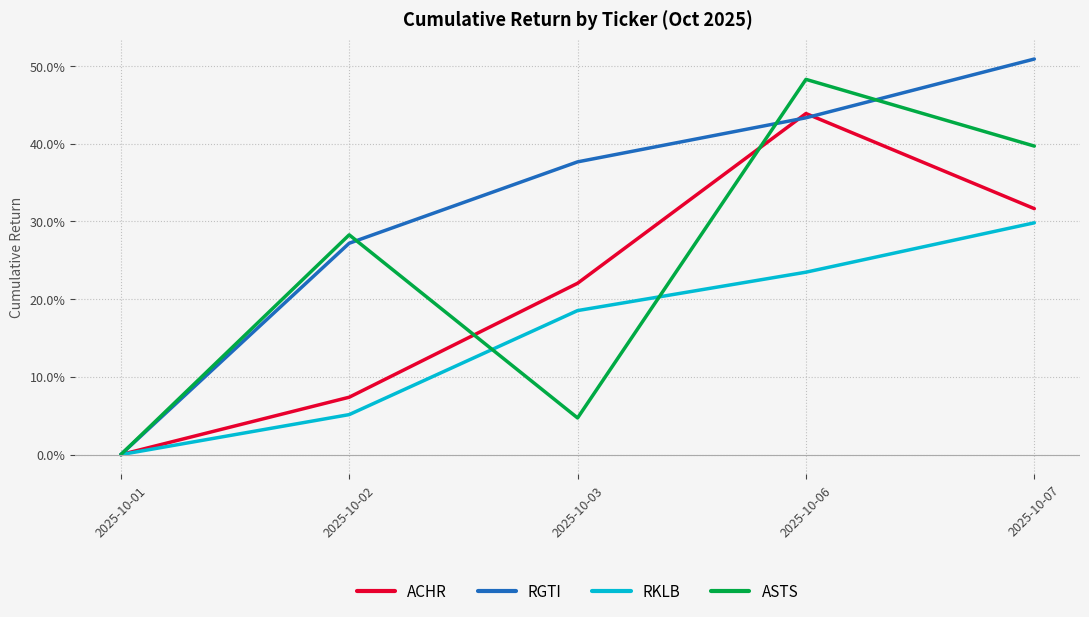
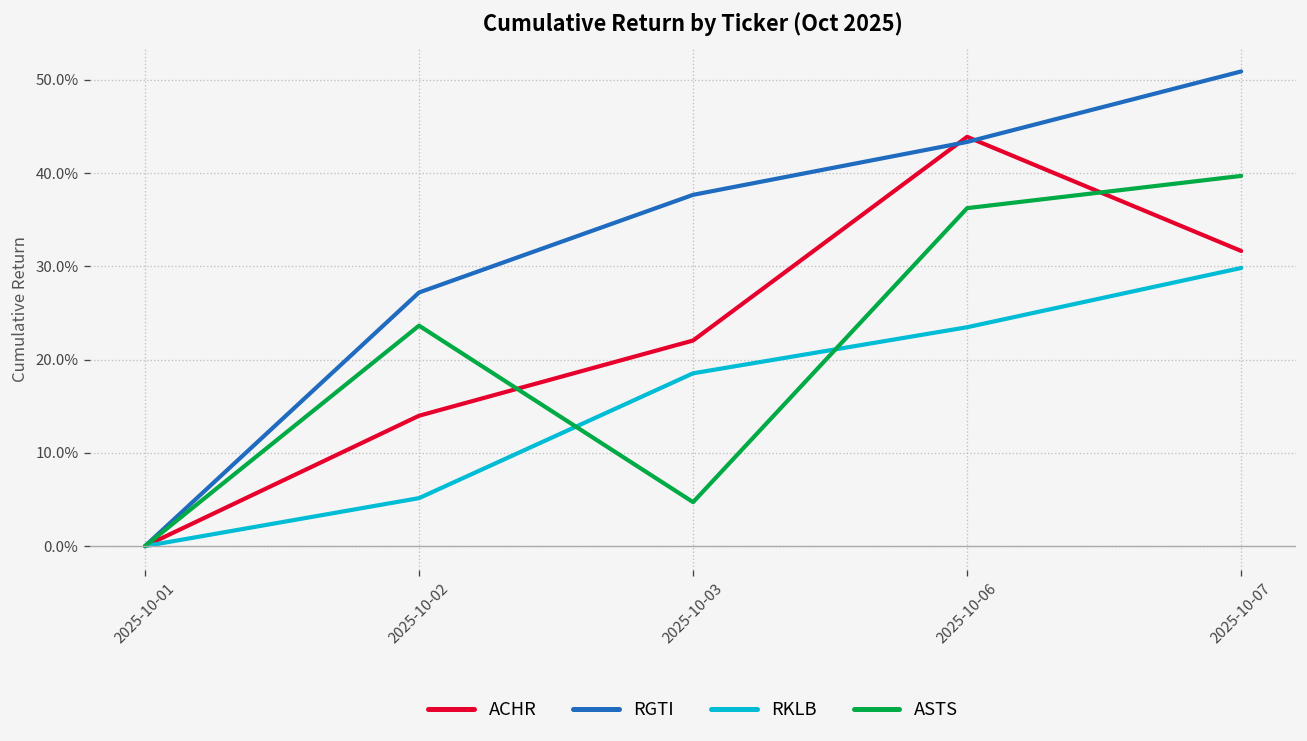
ACHR, 2025-10-02: 7% -> 14%
ASTS, 2025-10-02: 28% -> 24%
ASTS, 2025-10-06: 48% -> 36%
